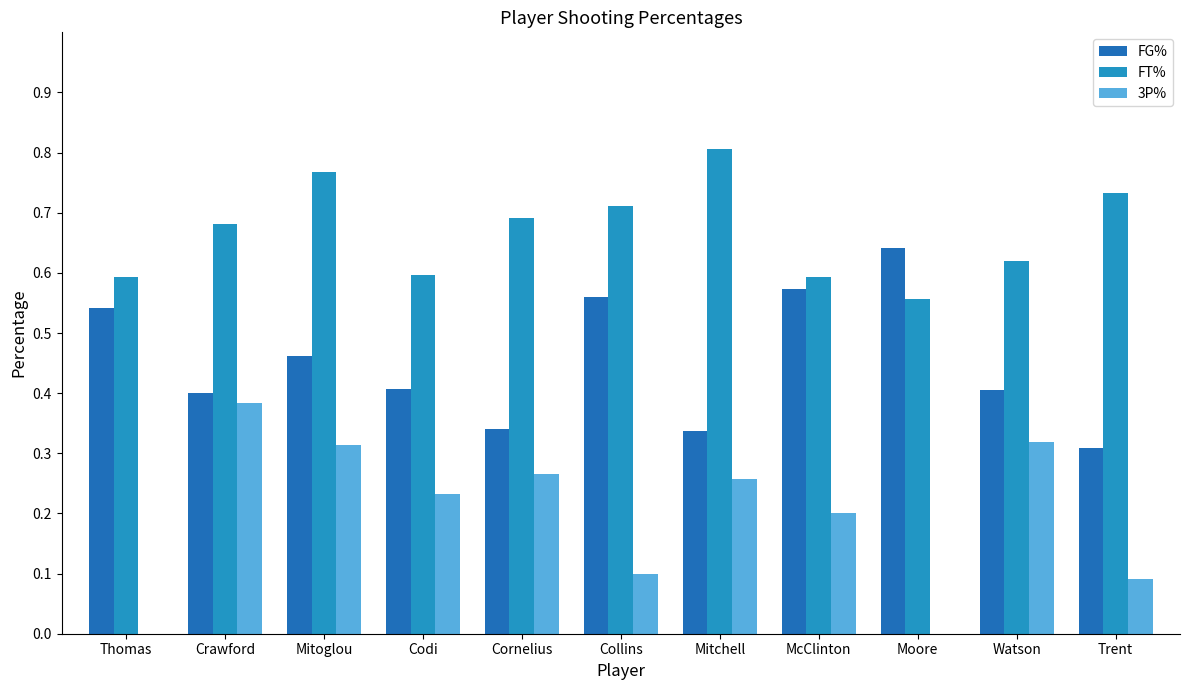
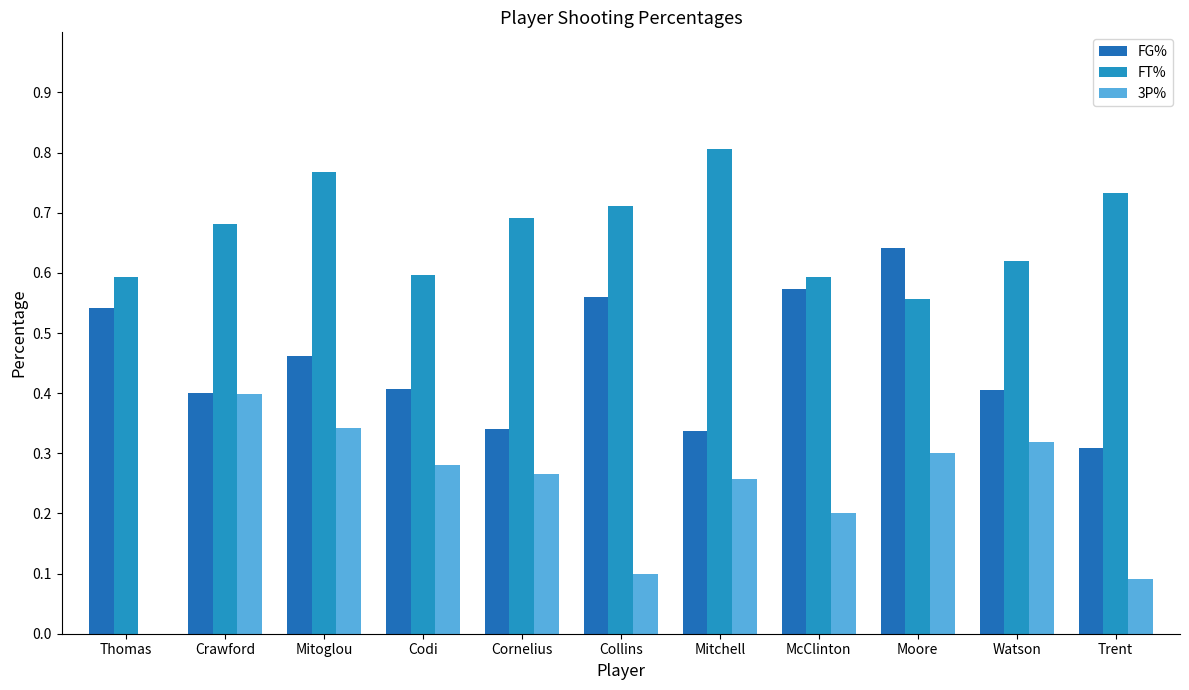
3P%, Crawford: 0.38 -> 0.40
3P%, Mitoglou: 0.31 -> 0.34
3P%, Codi: 0.23 -> 0.28
3P%, Moore: 0.0 -> 0.3
